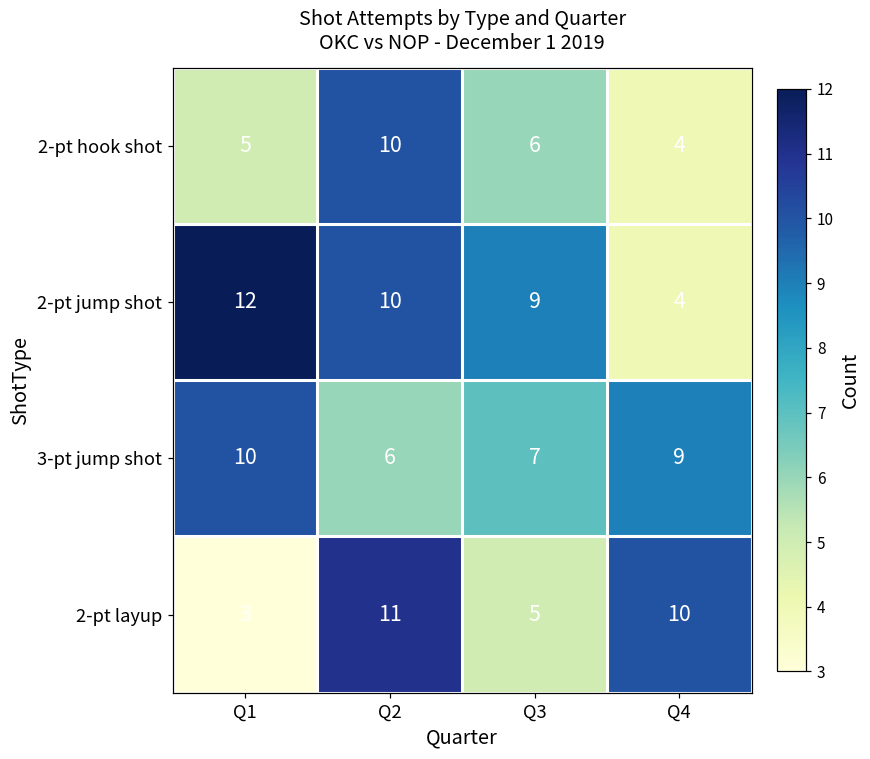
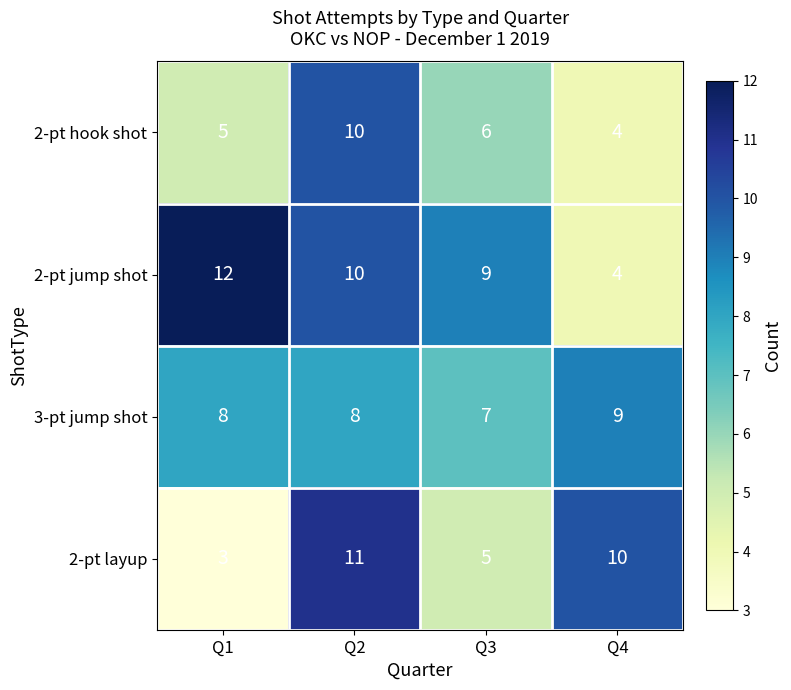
3-pt jump shot, Q1: 10 -> 8
3-pt jump shot, Q2: 6 -> 8
